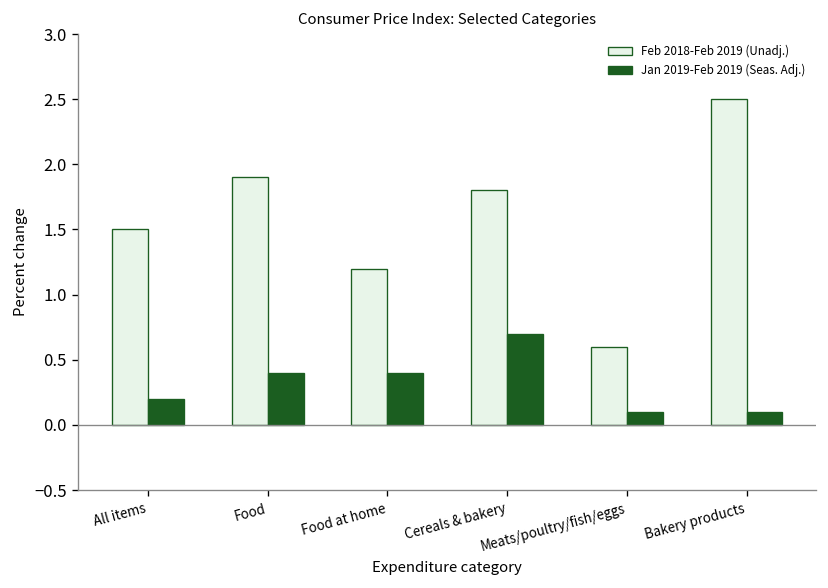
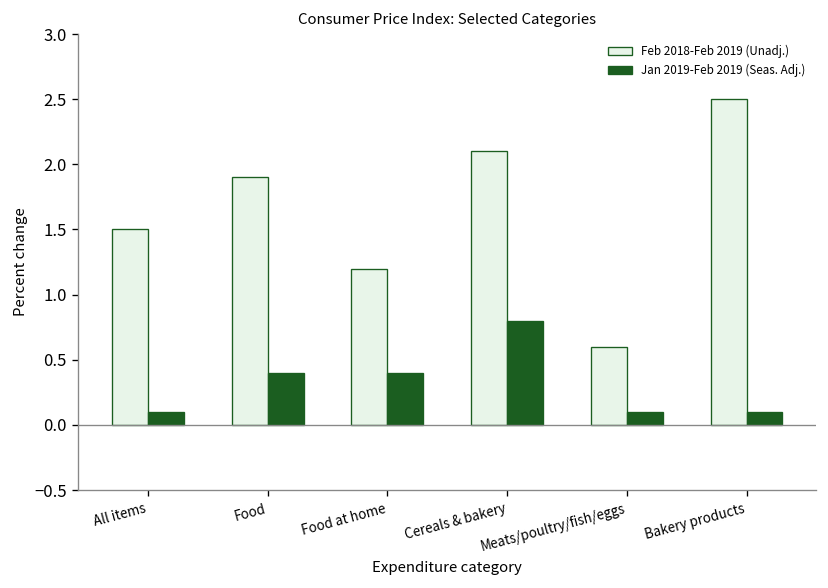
Jan 2019-Feb 2019 (Seas. Adj.), All items: 0.2 -> 0.1
Feb 2018-Feb 2019 (Unadj.), Cereals & bakery: 1.8 -> 2.1
Jan 2019-Feb 2019 (Seas. Adj.), Cereals & bakery: 0.7 -> 0.8
